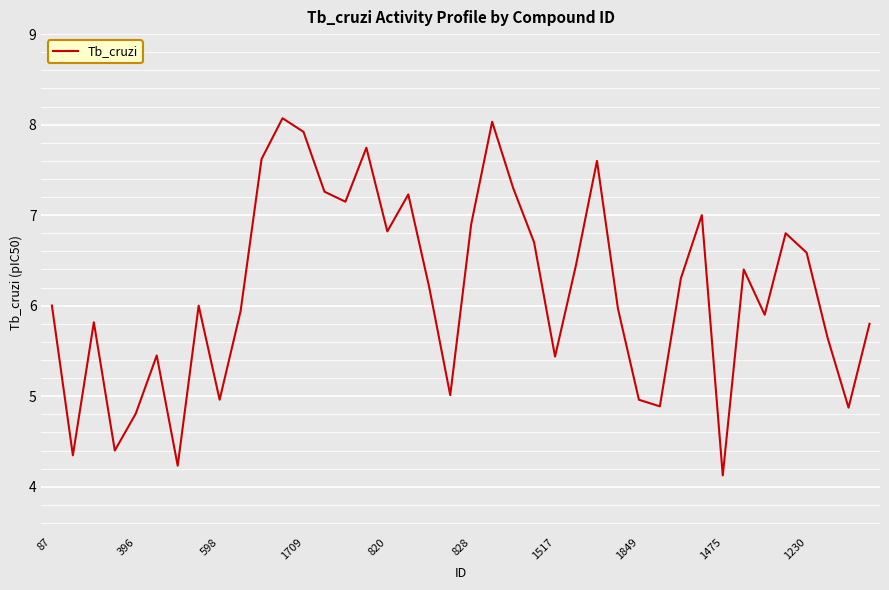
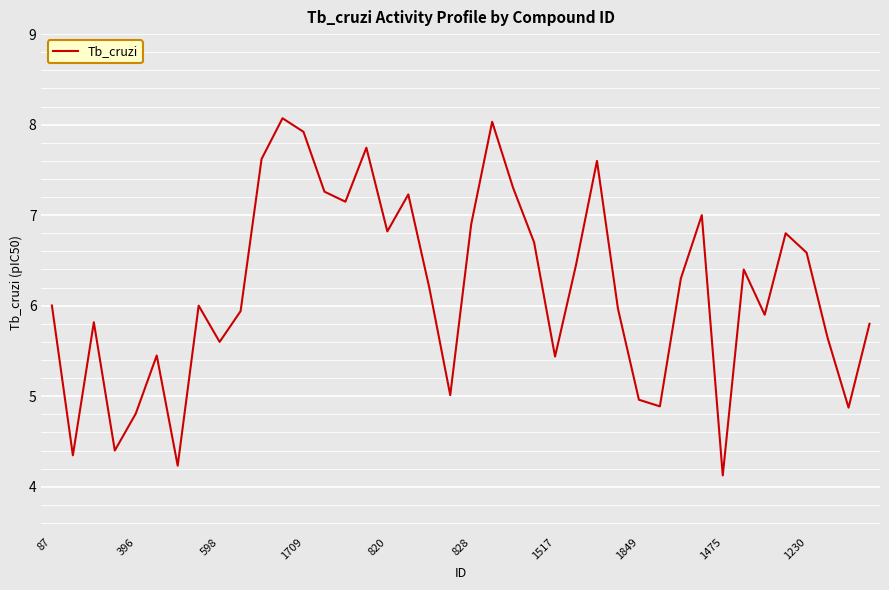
598: 5.0 -> 5.6
